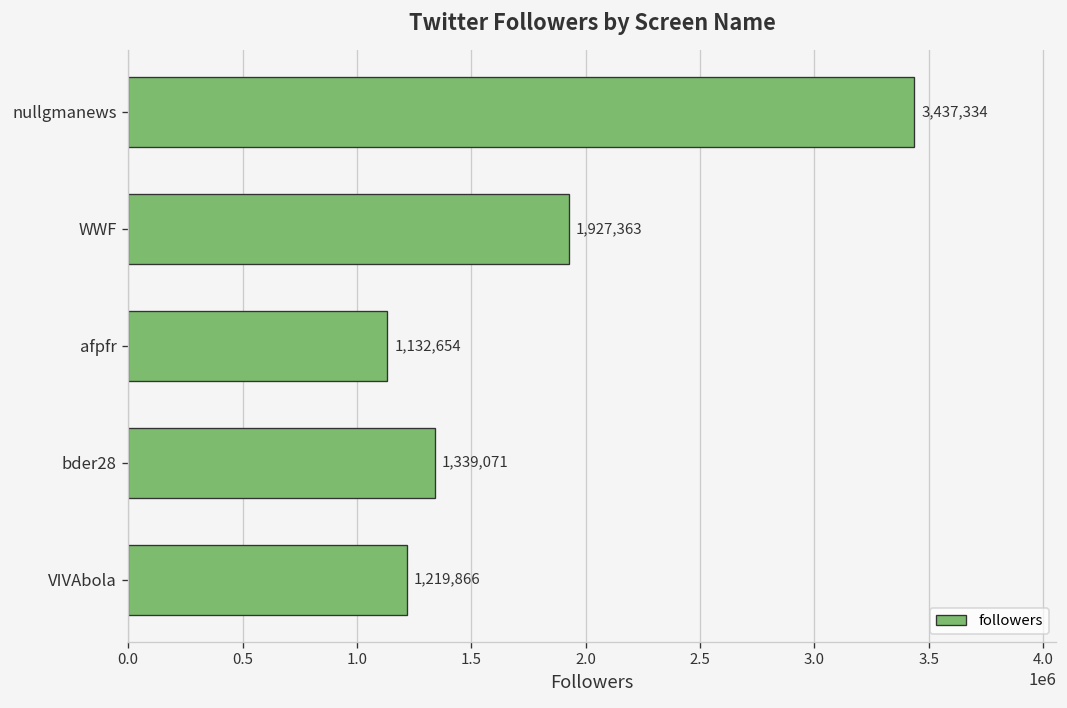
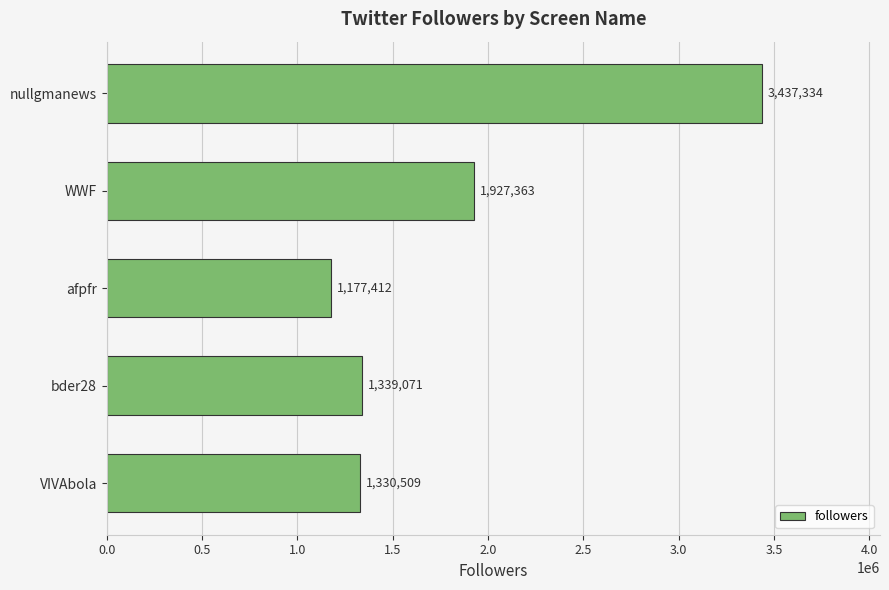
afpfr: 1,132,654 -> 1,177,412
VIVAbola: 1,219,866 -> 1,330,509
